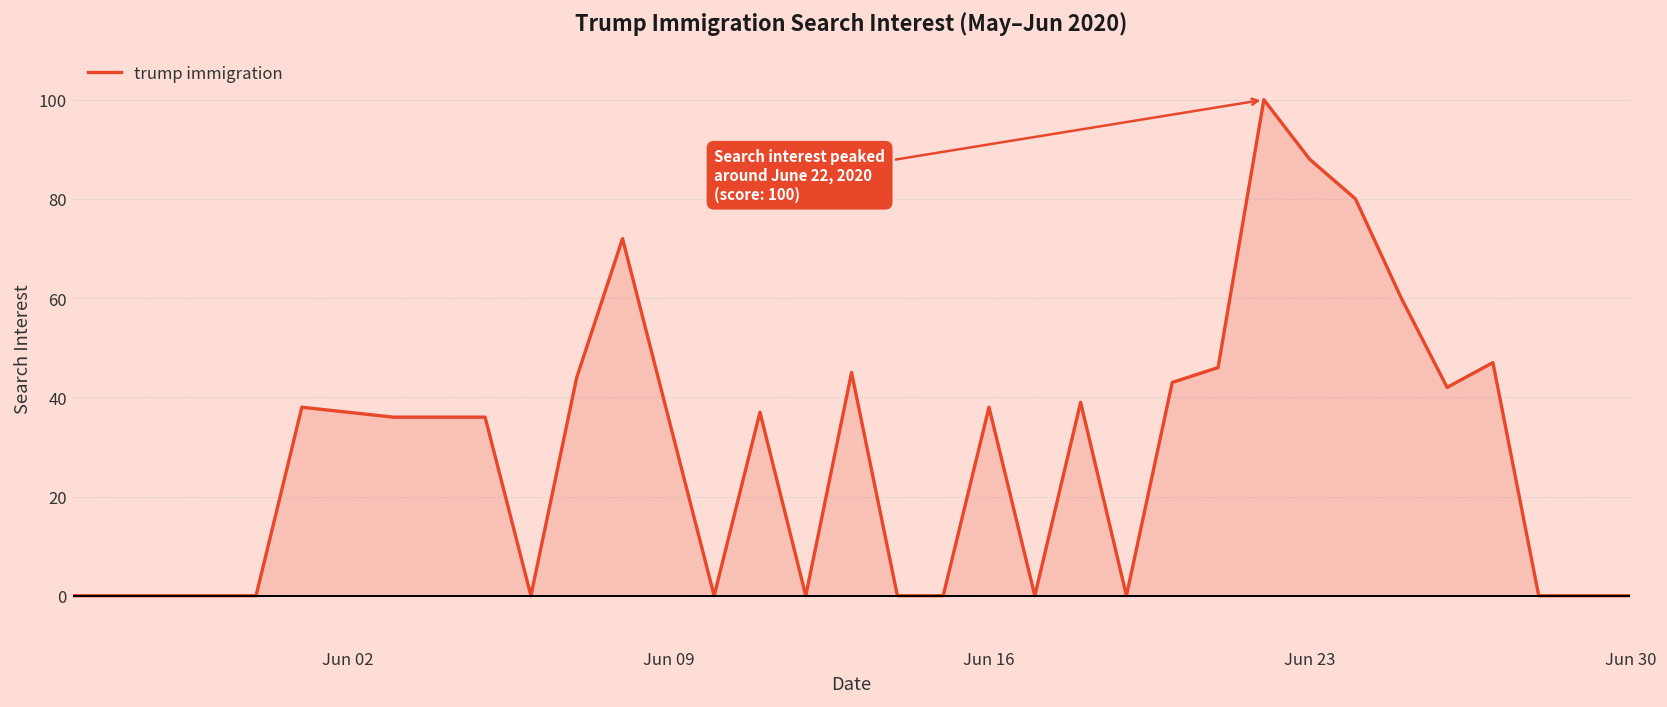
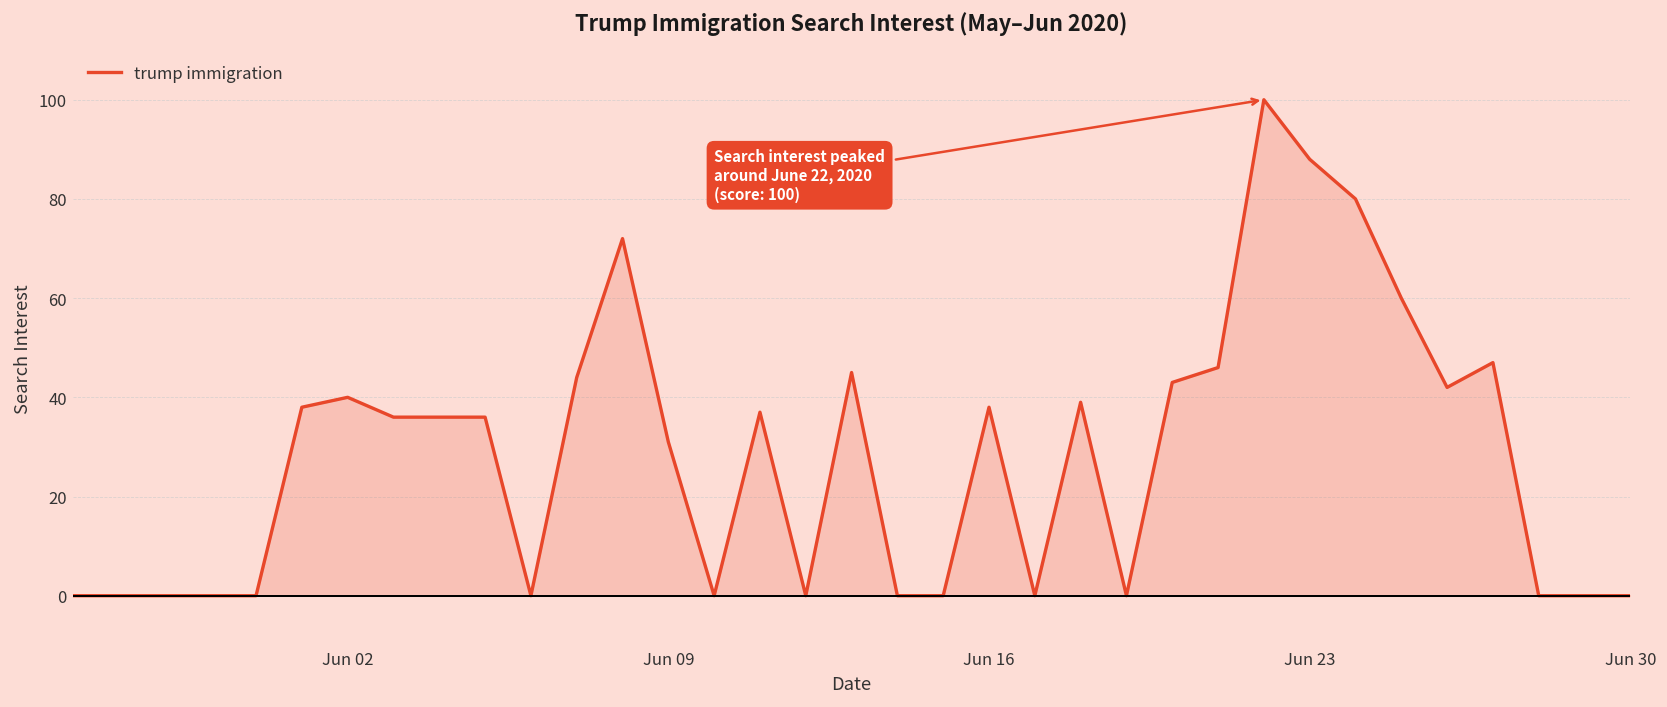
Jun 02: 37 -> 40
Jun 09: 36 -> 31
